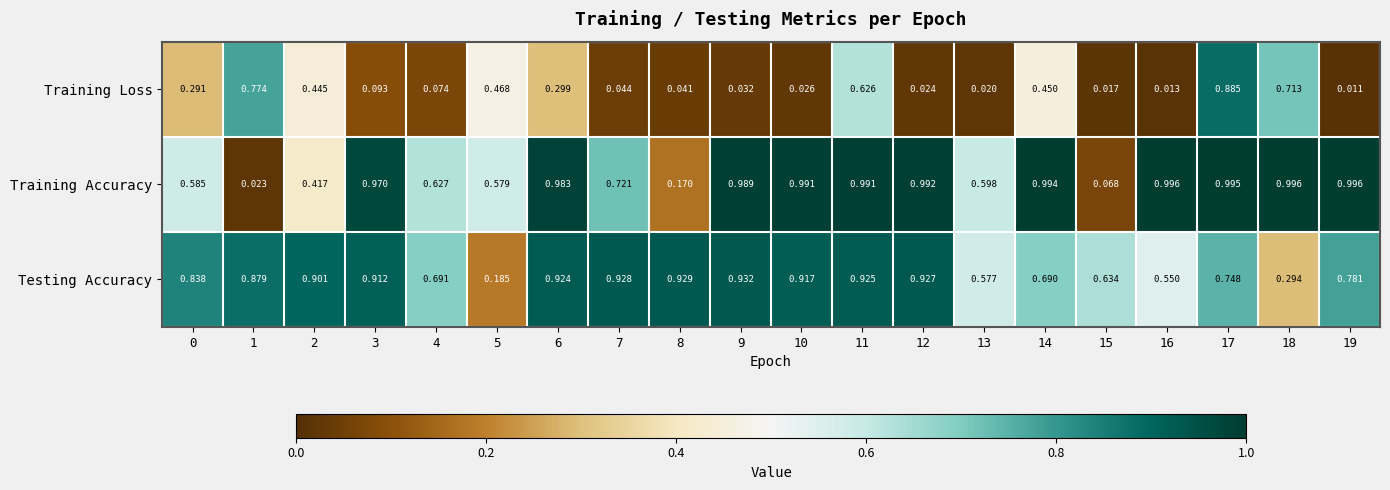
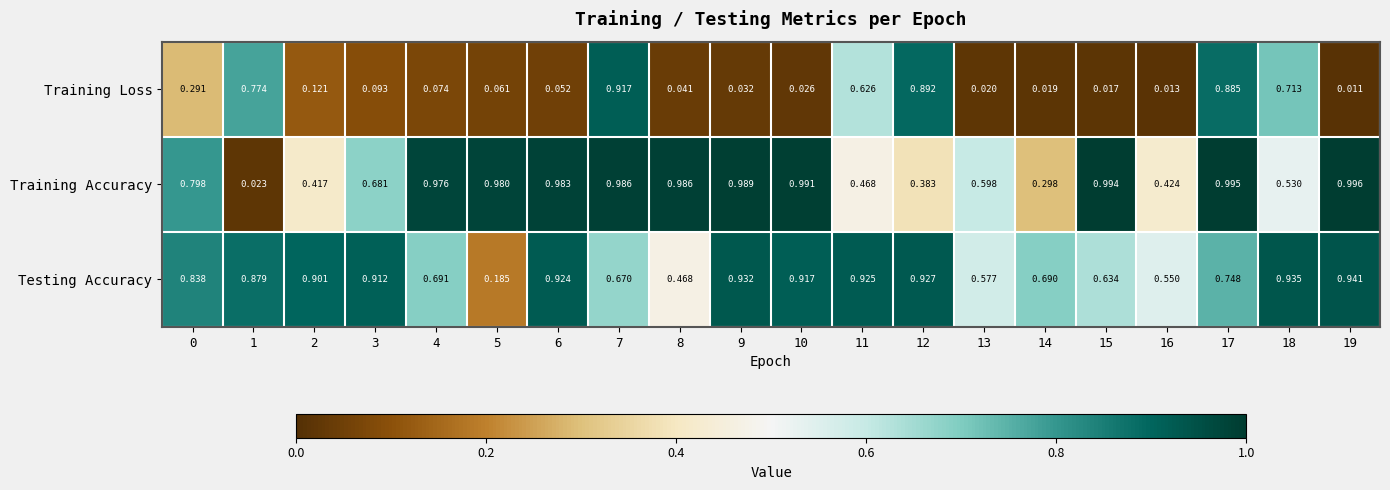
Training Loss, 2: 0.445 -> 0.121
Training Loss, 5: 0.468 -> 0.061
Training Loss, 6: 0.299 -> 0.052
Training Loss, 7: 0.044 -> 0.917
Training Loss, 12: 0.024 -> 0.892
Training Loss, 14: 0.450 -> 0.019
Training Accuracy, 0: 0.585 -> 0.798
Training Accuracy, 3: 0.970 -> 0.681
Training Accuracy, 4: 0.627 -> 0.976
Training Accuracy, 5: 0.579 -> 0.980
Training Accuracy, 7: 0.721 -> 0.986
Training Accuracy, 8: 0.170 -> 0.986
Training Accuracy, 11: 0.991 -> 0.468
Training Accuracy, 12: 0.992 -> 0.383
Training Accuracy, 14: 0.994 -> 0.298
Training Accuracy, 15: 0.068 -> 0.994
Training Accuracy, 16: 0.996 -> 0.424
Training Accuracy, 18: 0.996 -> 0.530
Testing Accuracy, 7: 0.928 -> 0.670
Testing Accuracy, 8: 0.929 -> 0.468
Testing Accuracy, 18: 0.294 -> 0.935
Testing Accuracy, 19: 0.781 -> 0.941
